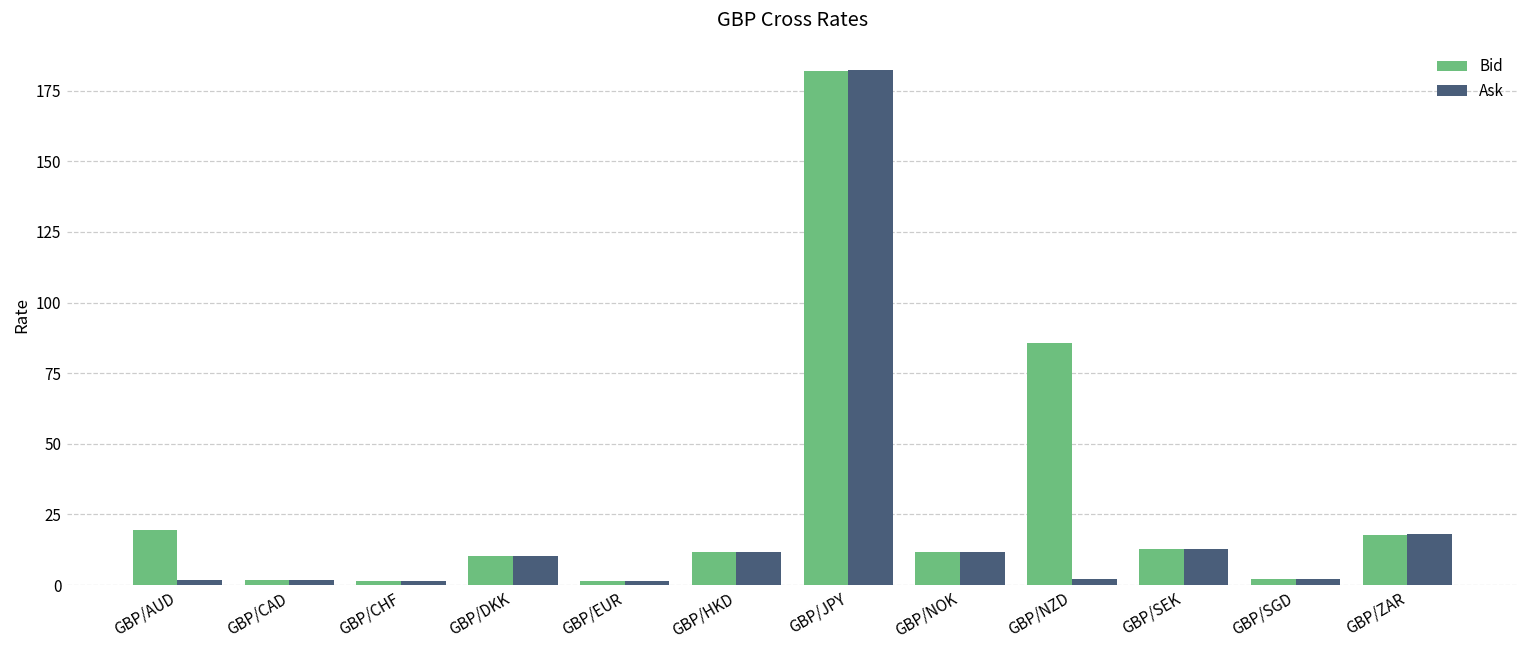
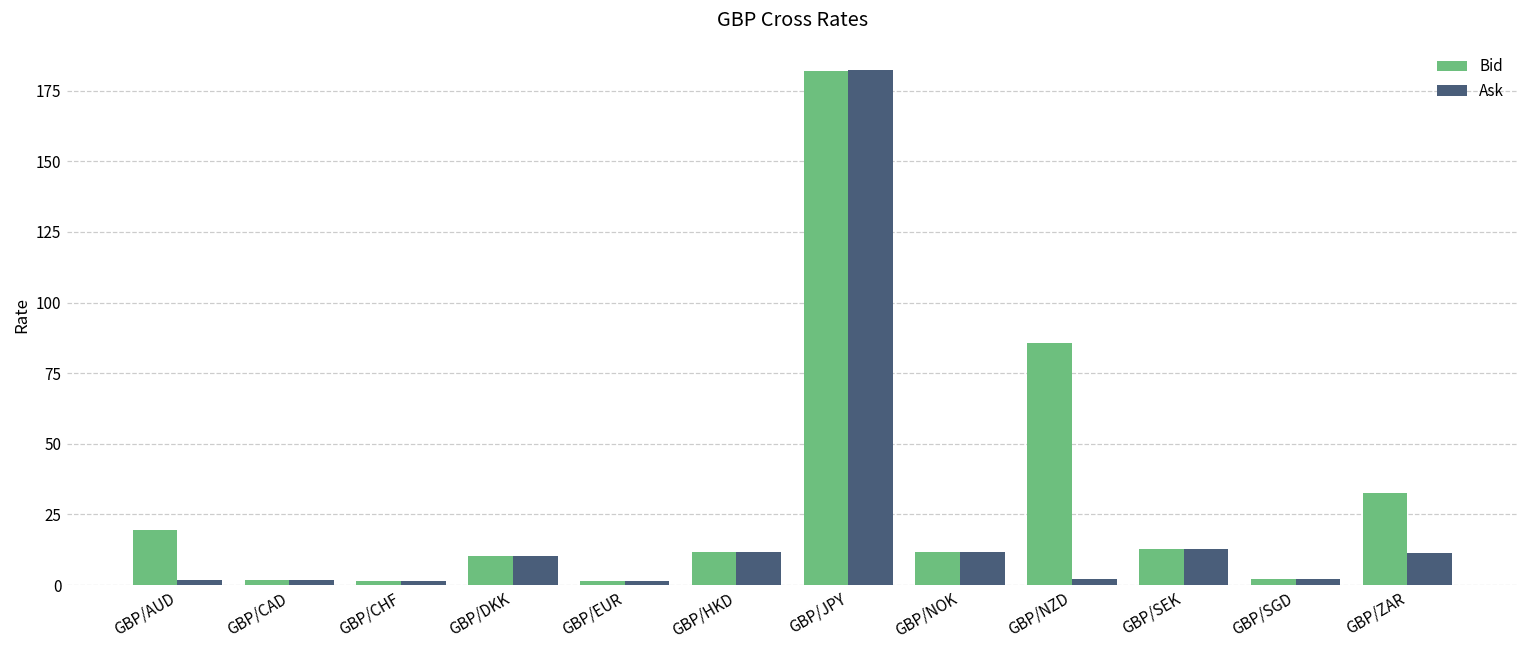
Bid, GBP/ZAR: 18 -> 33
Ask, GBP/ZAR: 18 -> 12
